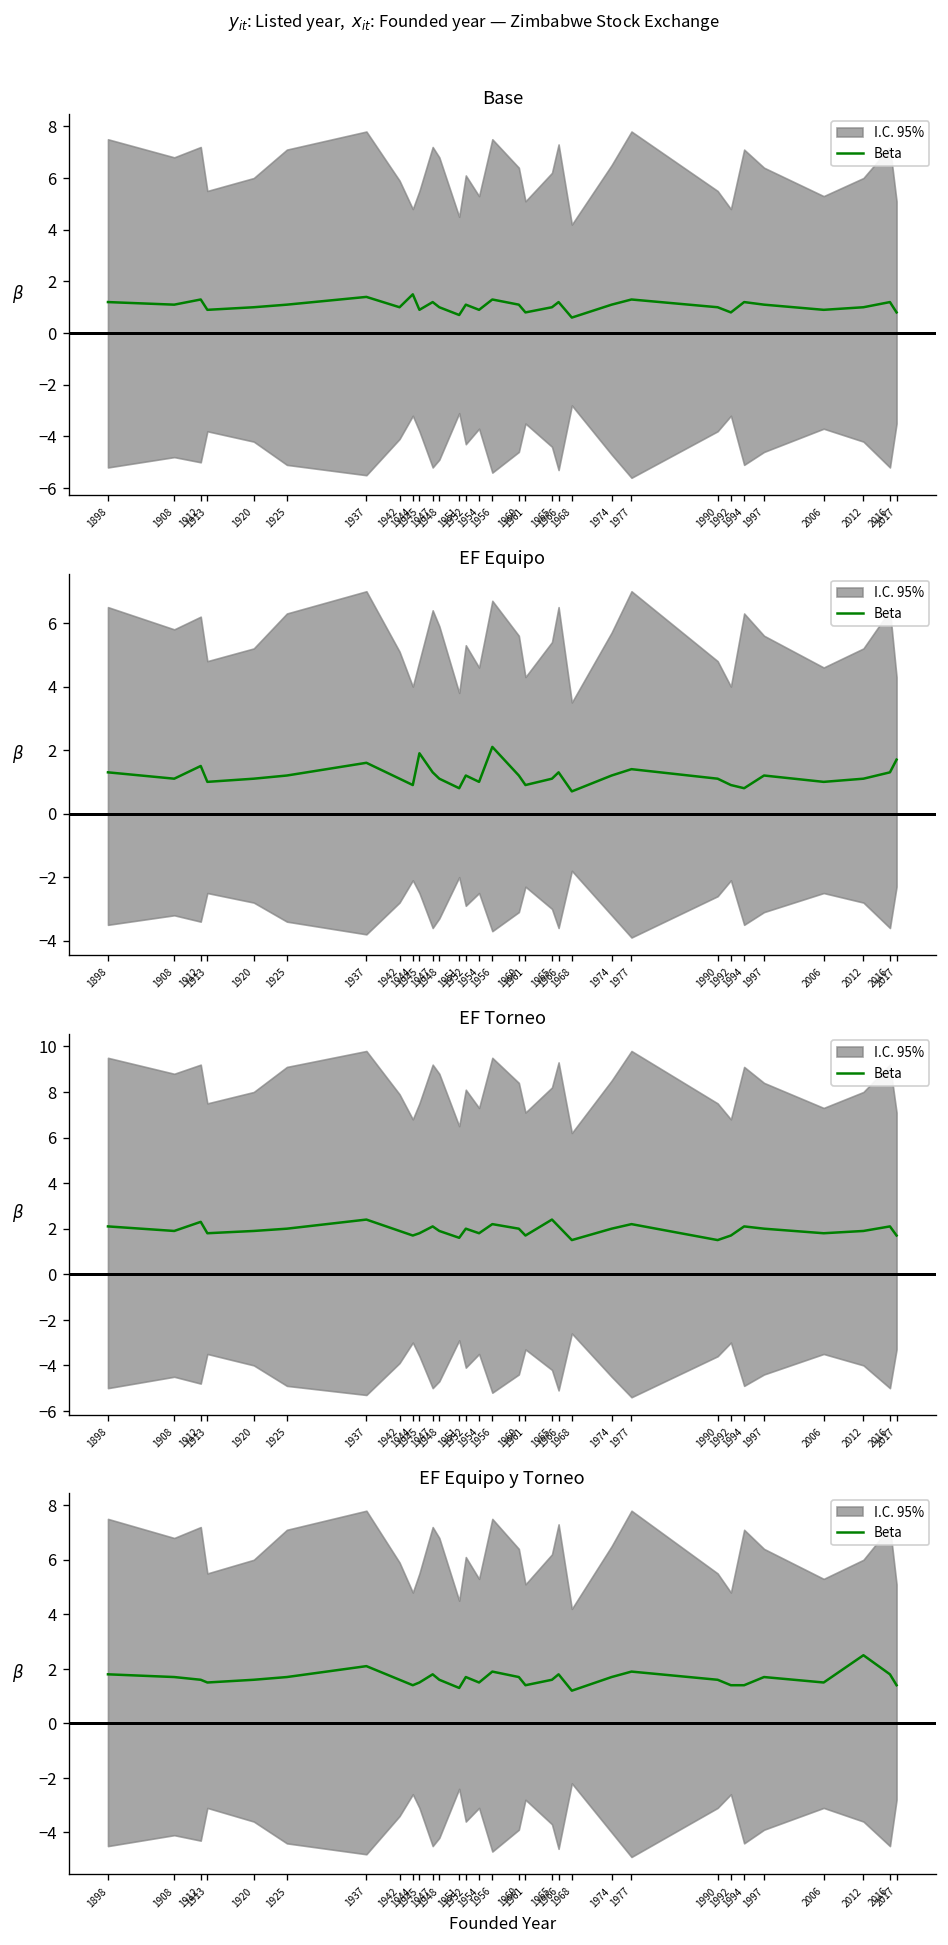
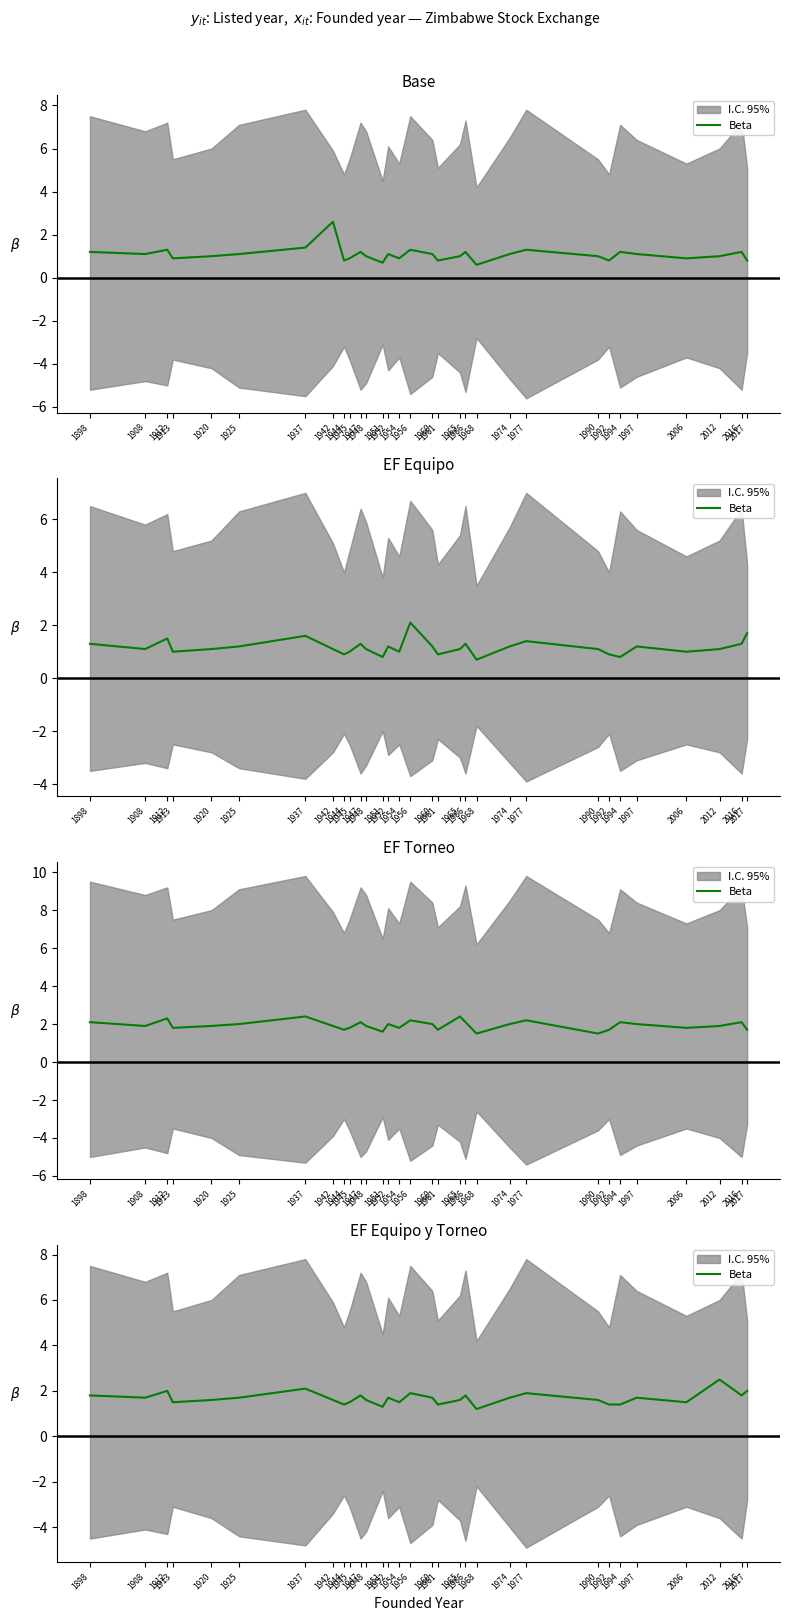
Base, Beta, 1942: 1.0 -> 2.6
Base, Beta, 1944: 1.5 -> 0.8
EF Equipo, Beta, 1945: 1.9 -> 1.0
EF Equipo y Torneo, Beta, 1912: 1.6 -> 2.0
EF Equipo y Torneo, Beta, 2017: 1.4 -> 2.0
